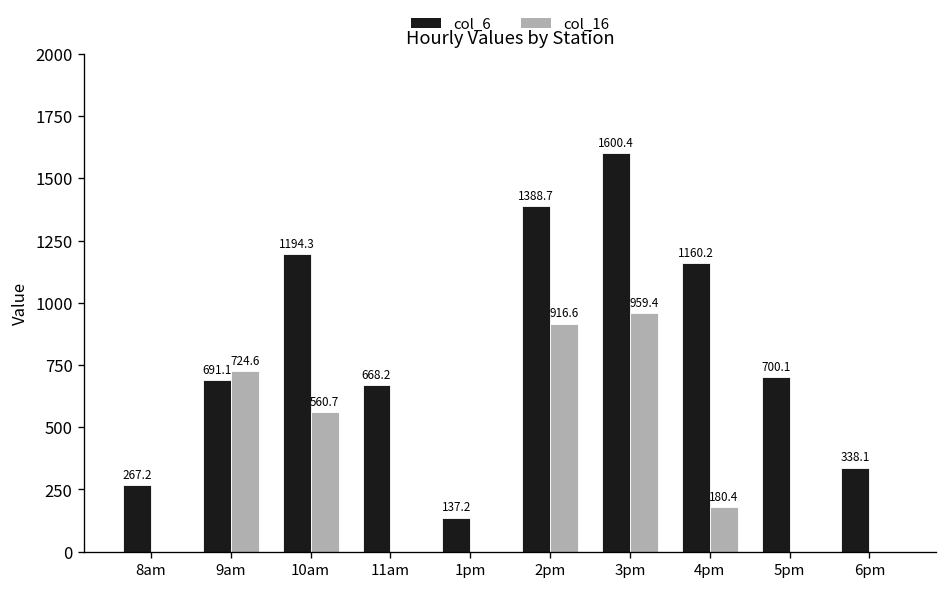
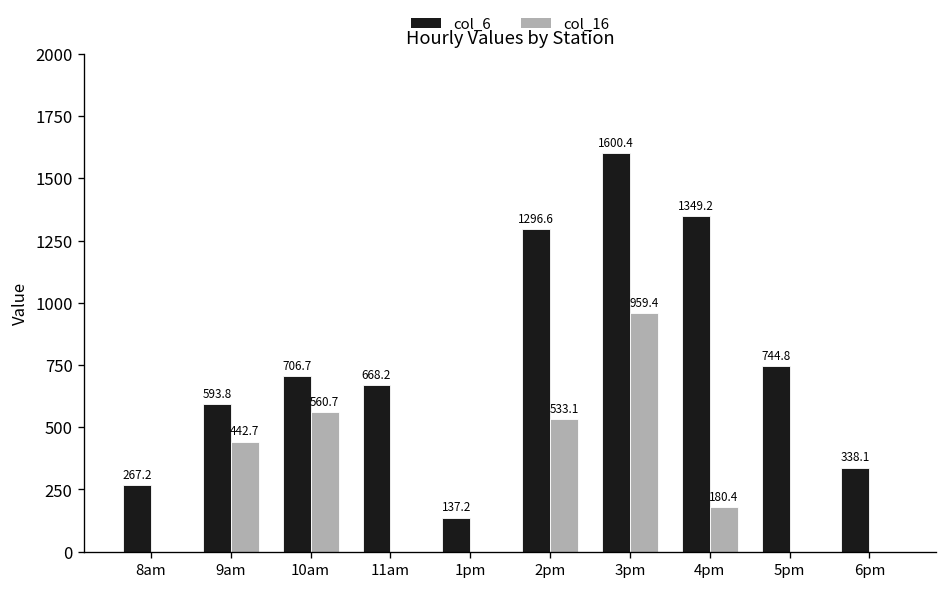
col_6, 9am: 691.1 -> 593.8
col_16, 9am: 724.6 -> 442.7
col_6, 10am: 1194.3 -> 706.7
col_6, 2pm: 1388.7 -> 1296.6
col_16, 2pm: 916.6 -> 533.1
col_6, 4pm: 1160.2 -> 1349.2
col_6, 5pm: 700.1 -> 744.8
